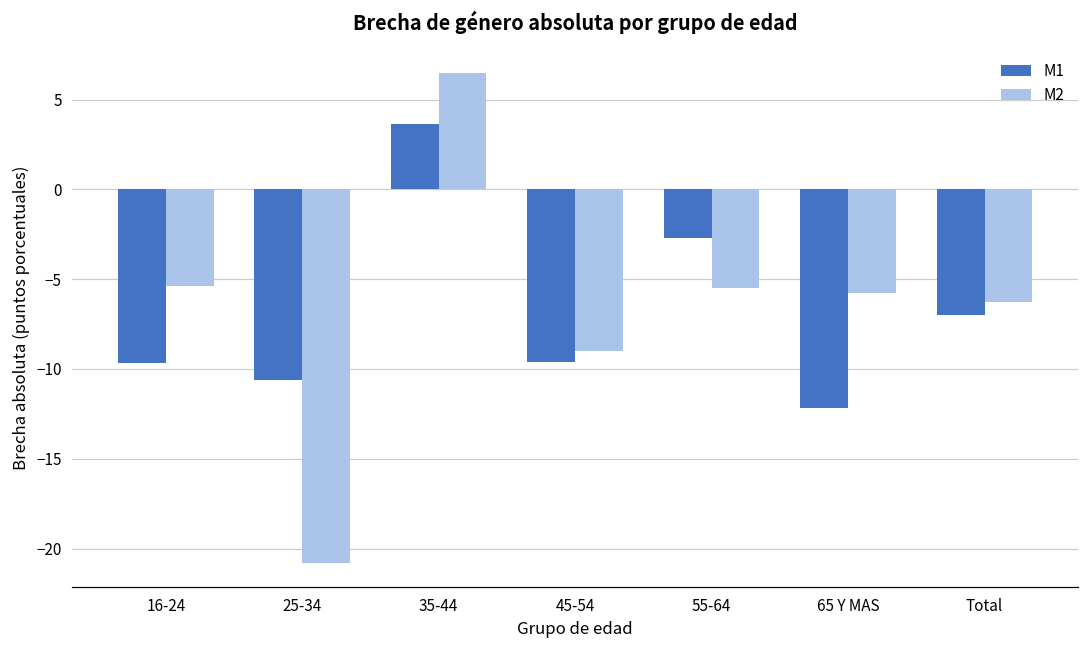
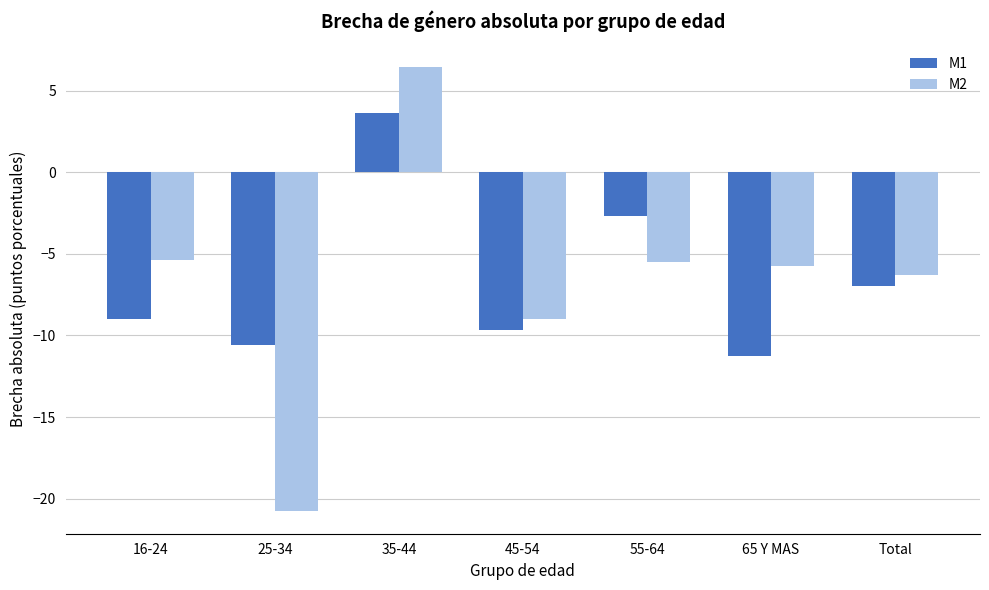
M1, 16-24: -9.7 -> -9.0
M1, 65 Y MAS: -12.2 -> -11.2
